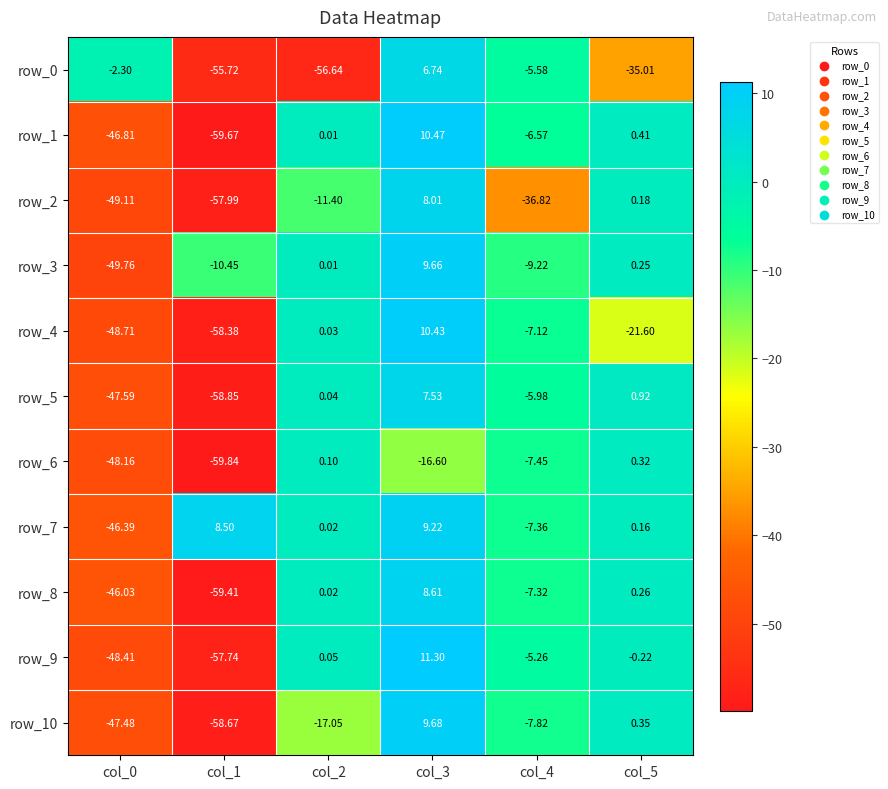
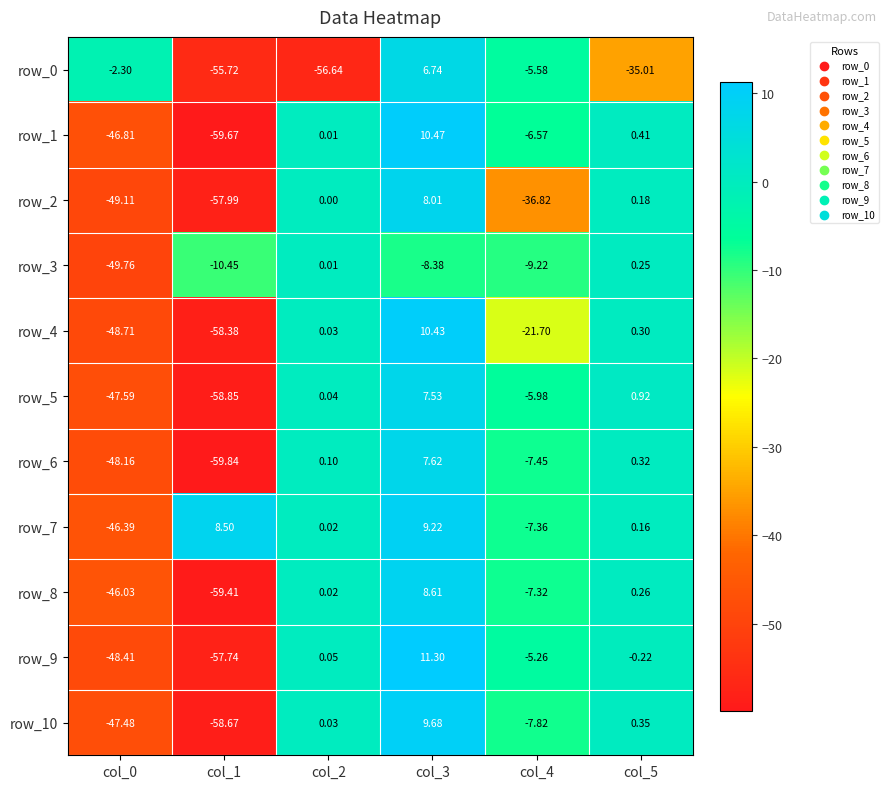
row_2, col_2: -11.40 -> 0.00
row_3, col_3: 9.66 -> -8.38
row_4, col_4: -7.12 -> -21.70
row_4, col_5: -21.60 -> 0.30
row_6, col_3: -16.60 -> 7.62
row_10, col_2: -17.05 -> 0.03
